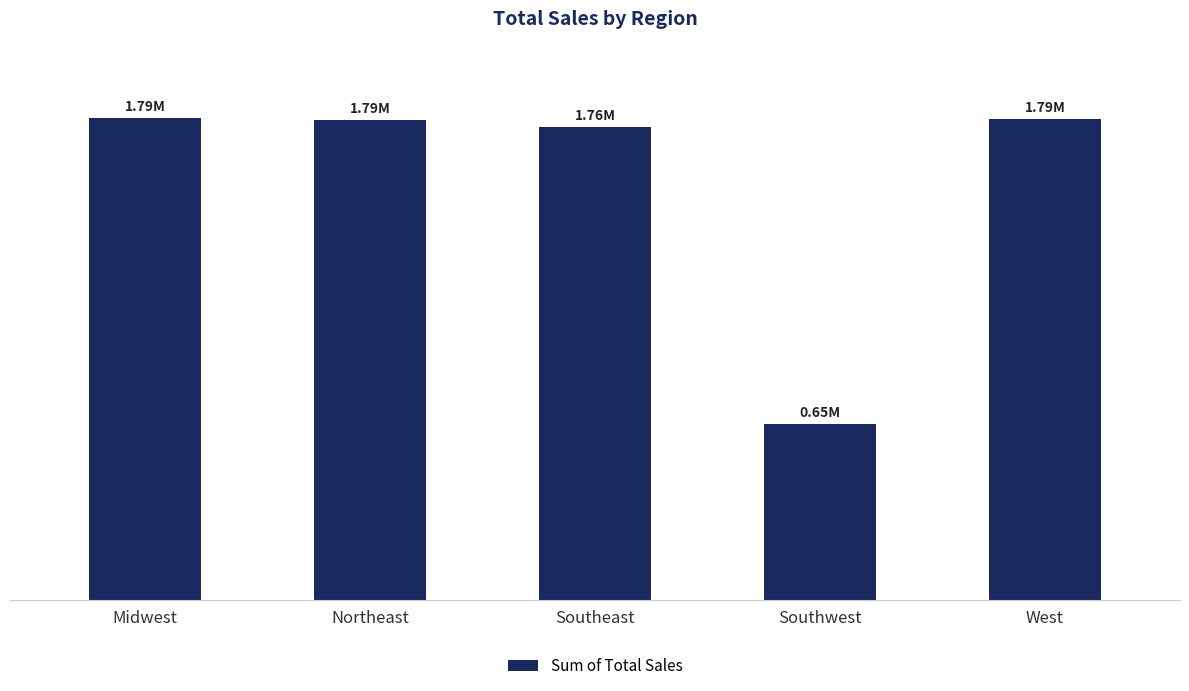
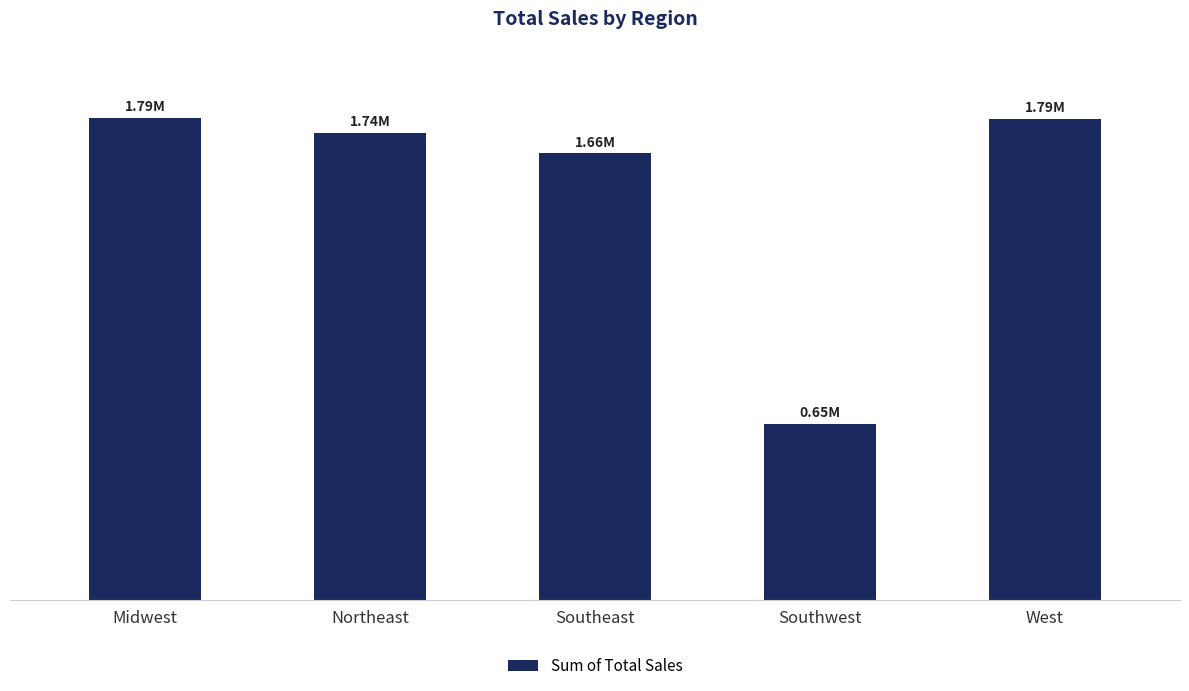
Northeast: 1.79M -> 1.74M
Southeast: 1.76M -> 1.66M
